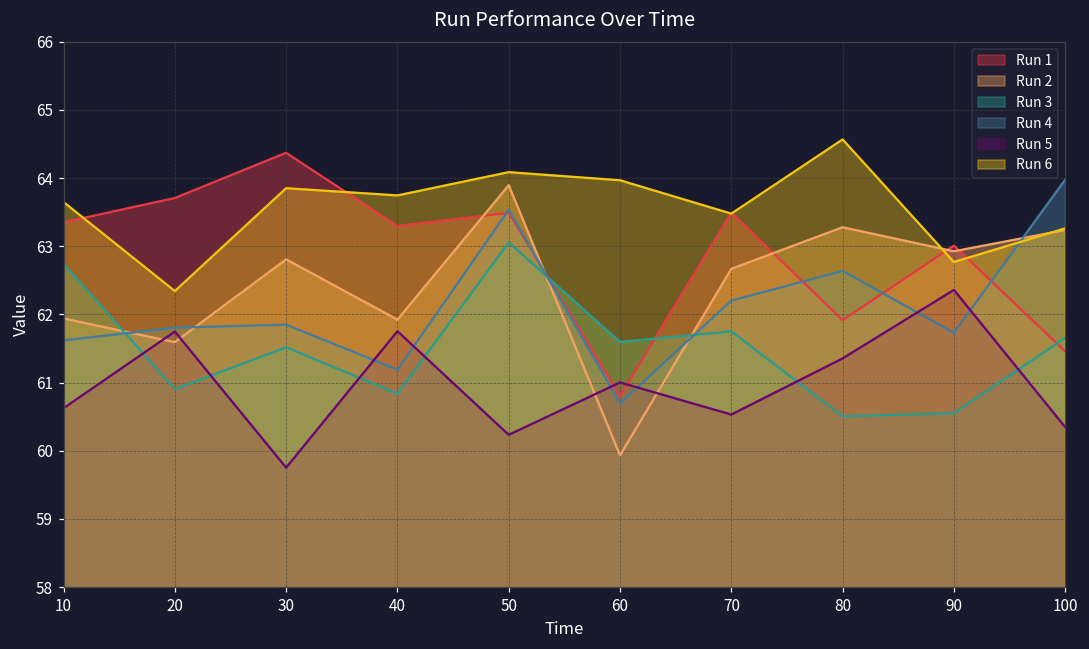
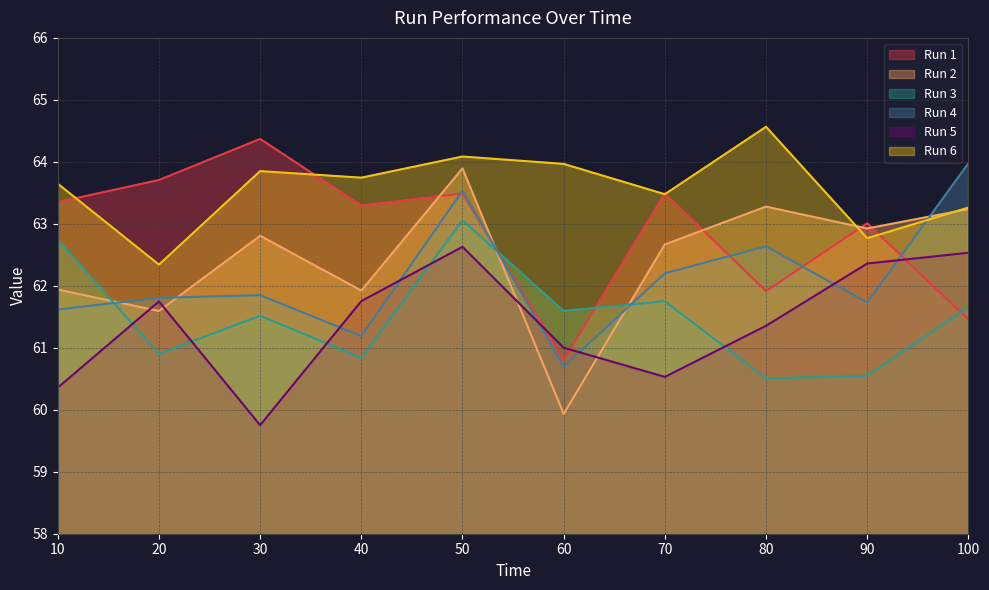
Run 5, 10: 60.6 -> 60.4
Run 5, 50: 60.2 -> 62.6
Run 5, 100: 60.3 -> 62.5
